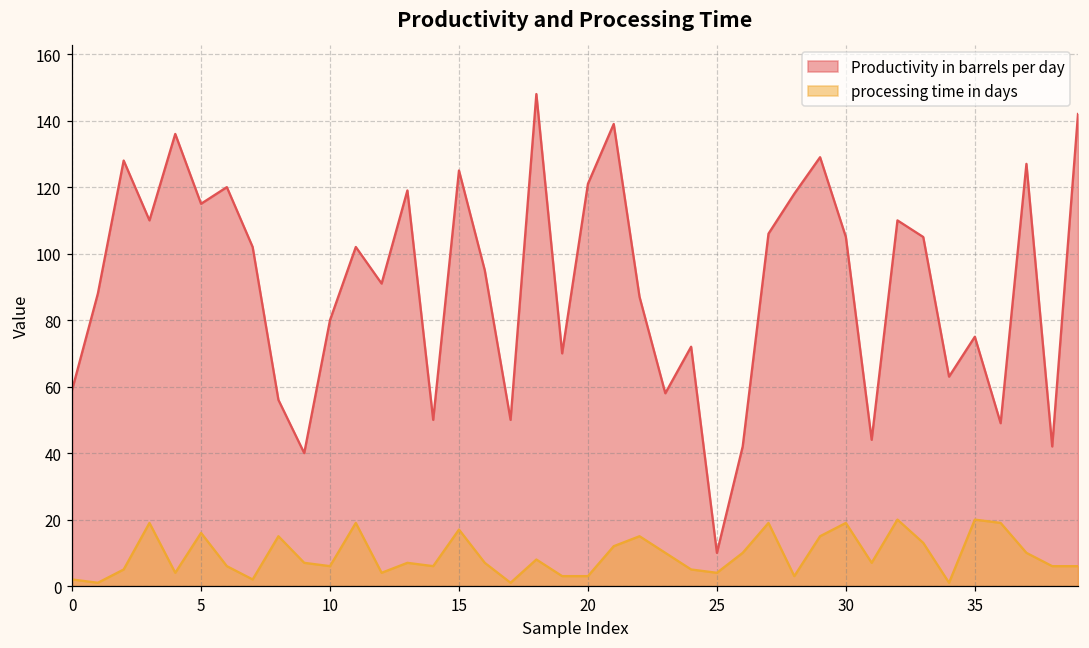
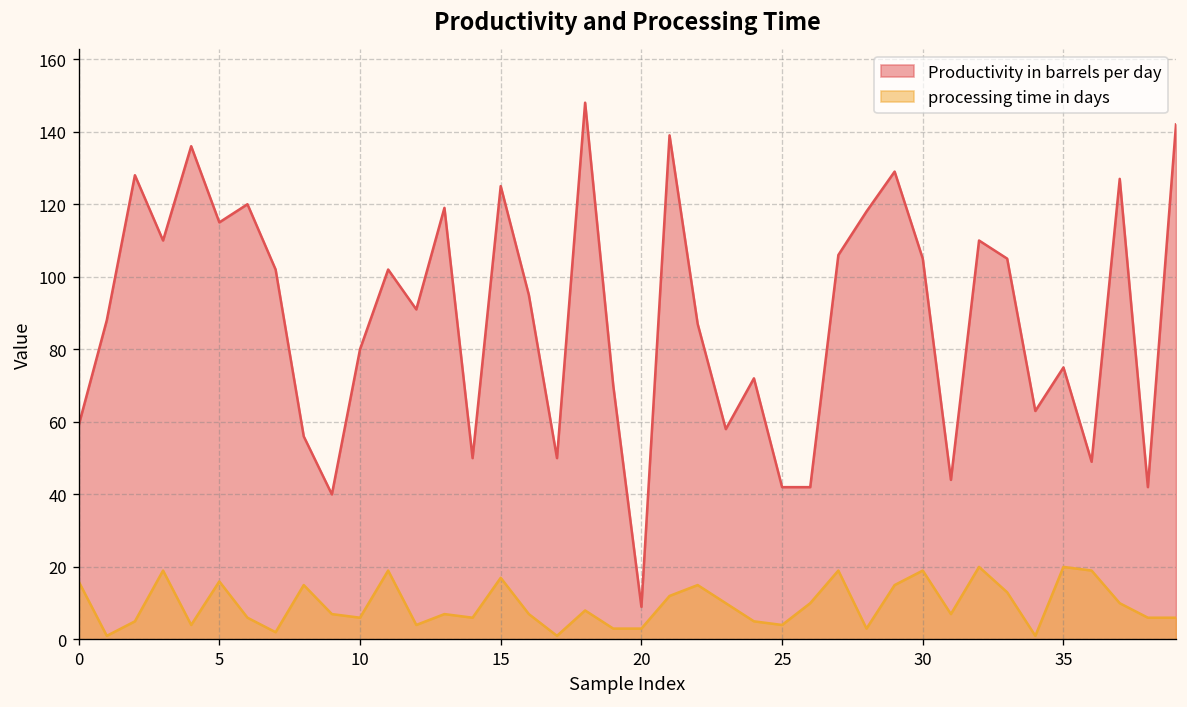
processing time in days, 0: 2 -> 16
Productivity in barrels per day, 20: 121 -> 9
Productivity in barrels per day, 25: 10 -> 42
